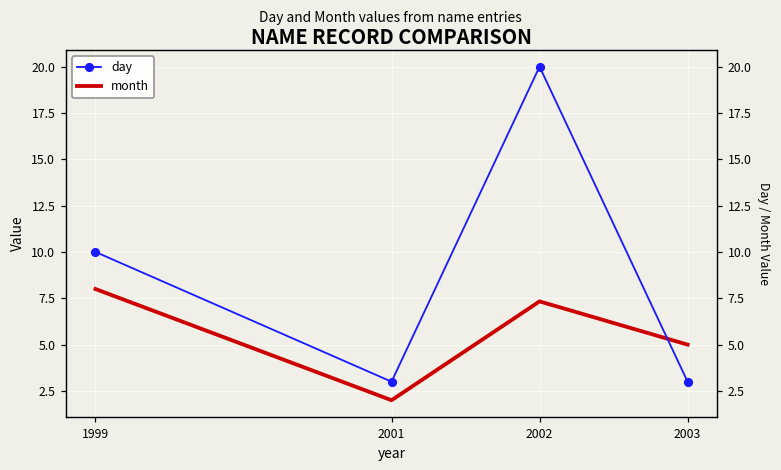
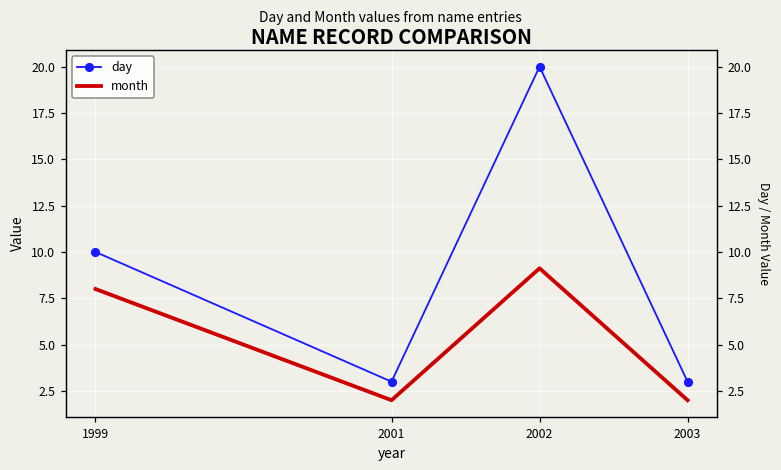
month, 2002: 7.3 -> 9.1
month, 2003: 5 -> 2
